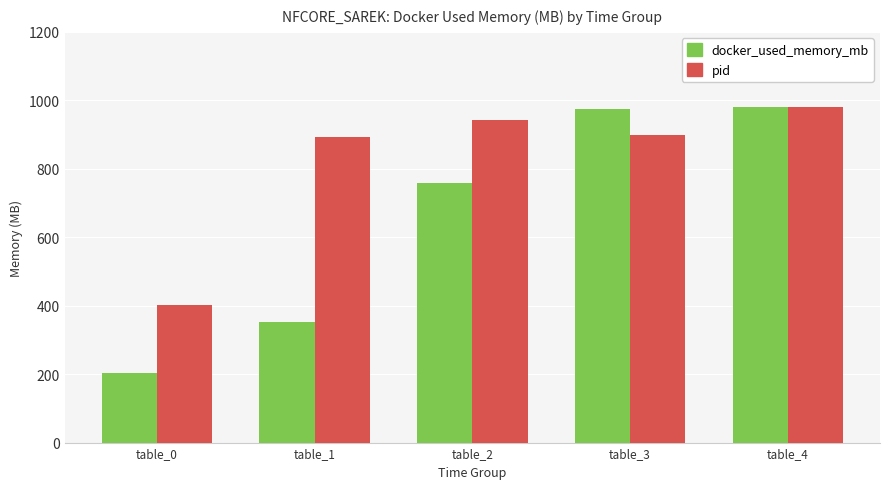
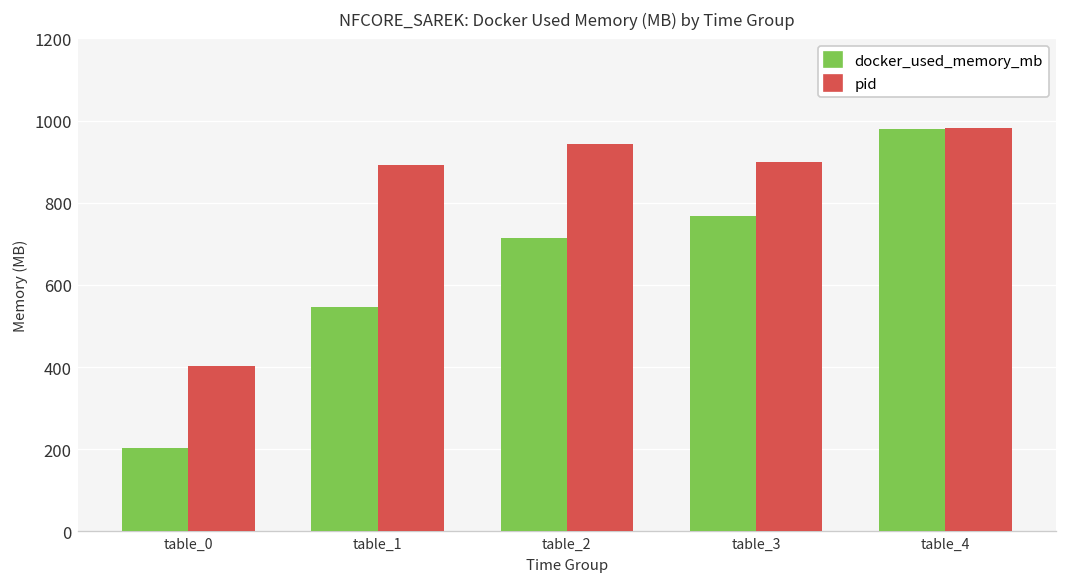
docker_used_memory_mb, table_1: 350 -> 550
docker_used_memory_mb, table_2: 760 -> 710
docker_used_memory_mb, table_3: 980 -> 770
